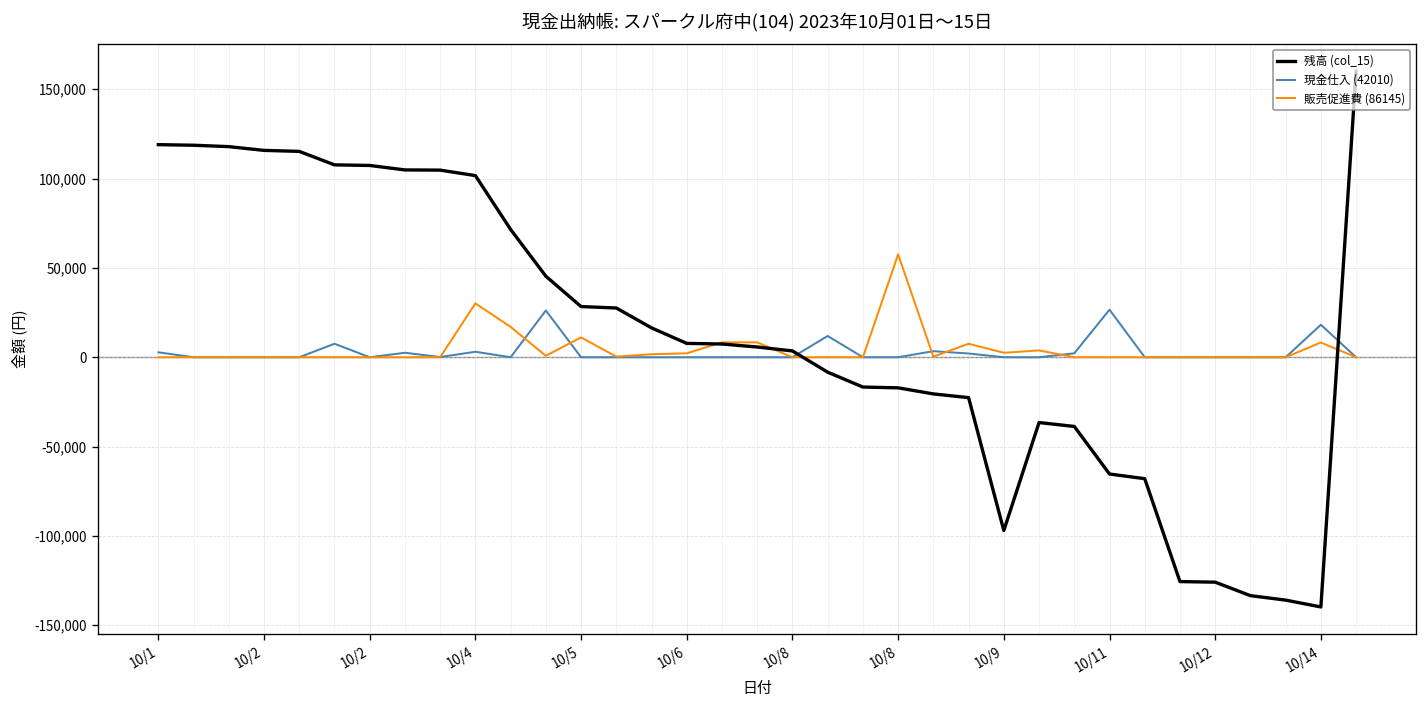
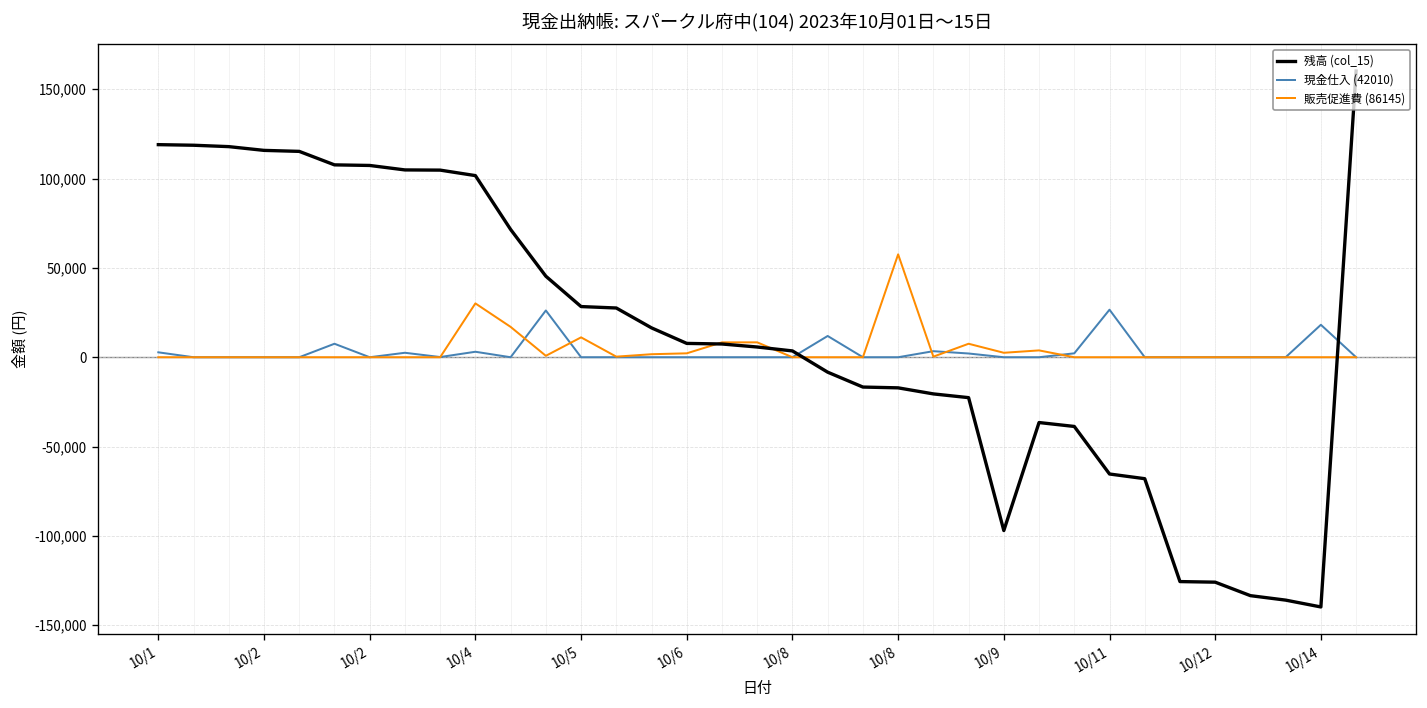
販売促進費 (86145), 10/14: 8,000 -> 0
